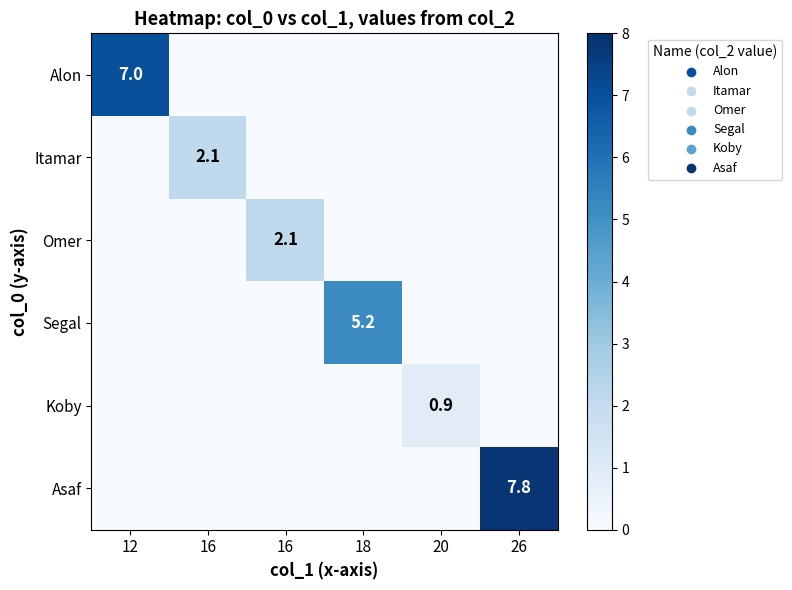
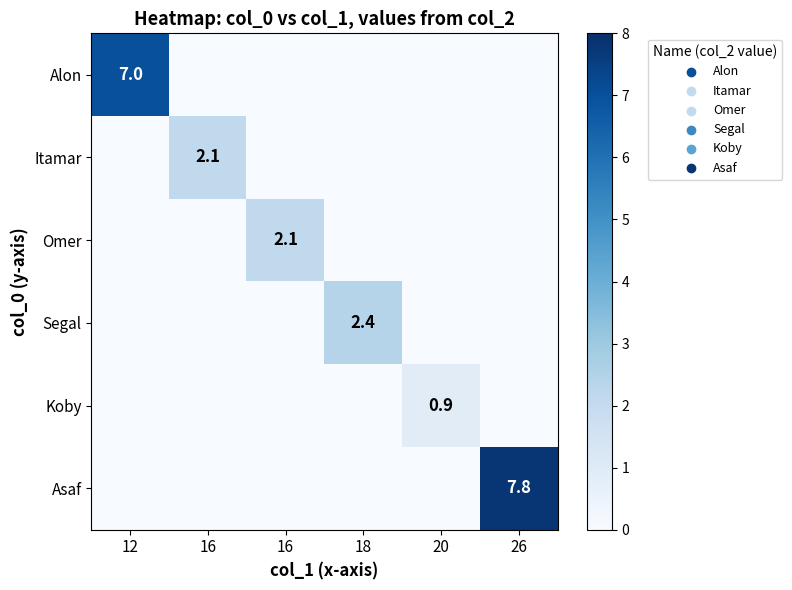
Segal, 18: 5.2 -> 2.4
